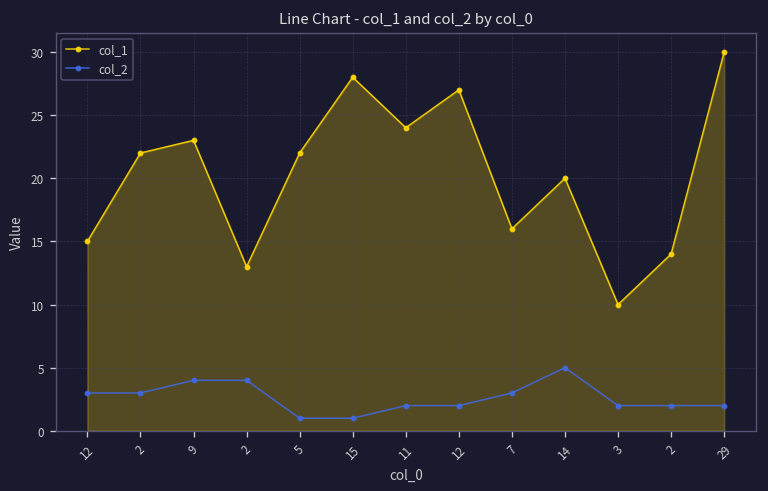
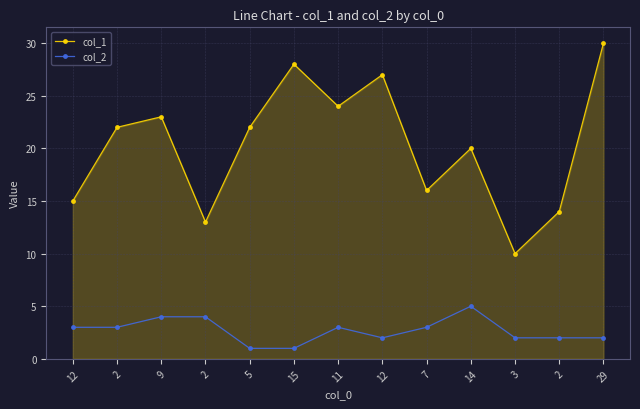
col_2, 11: 2 -> 3
